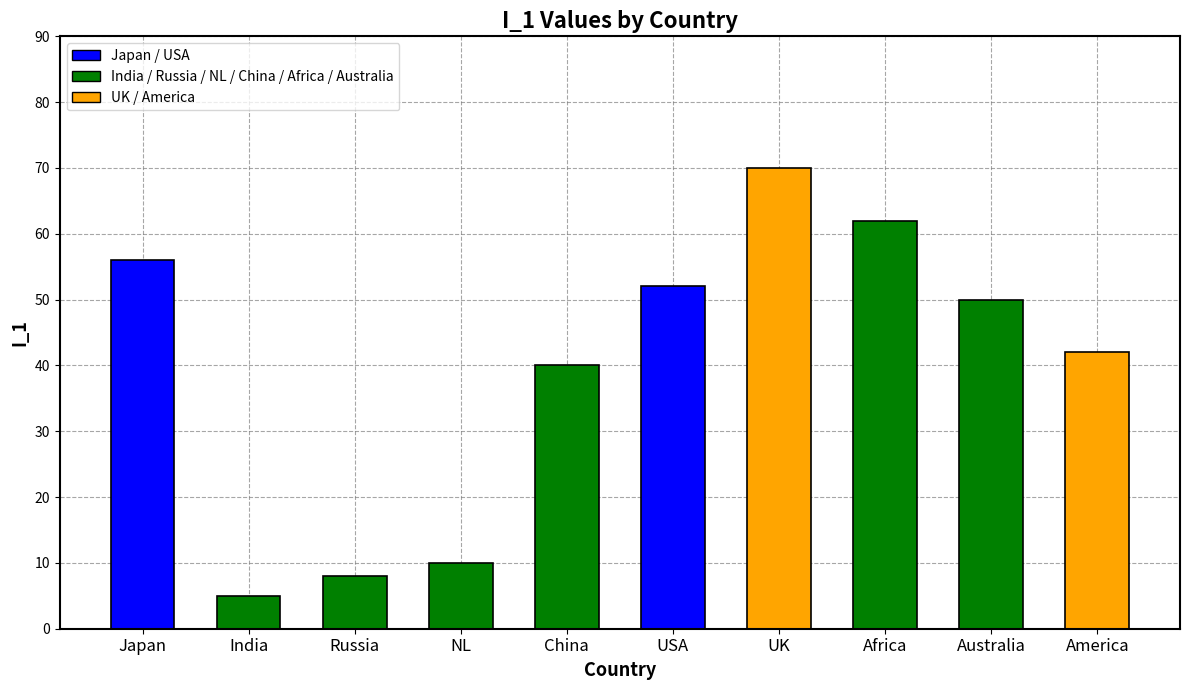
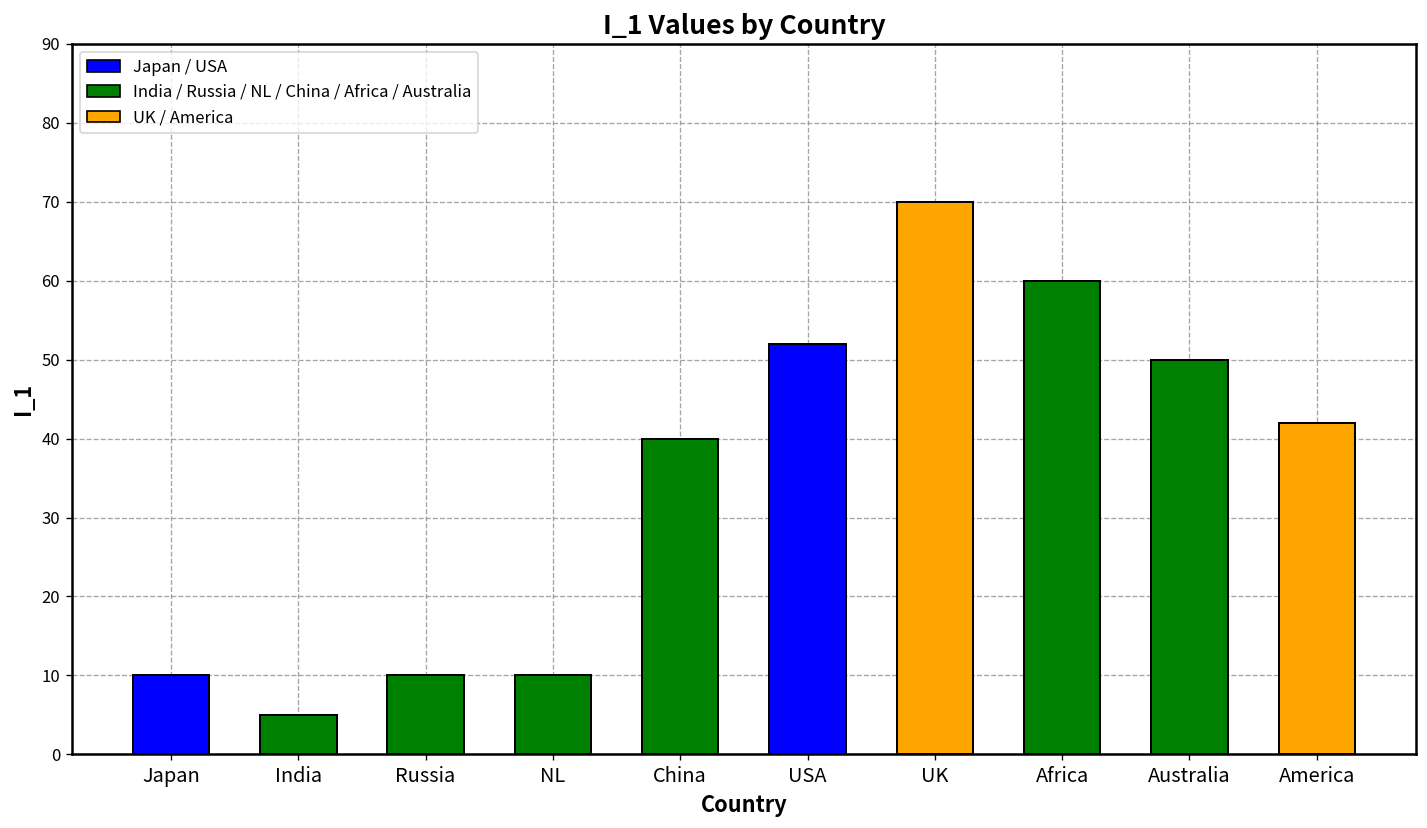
Japan: 56 -> 10
Russia: 8 -> 10
Africa: 62 -> 60
